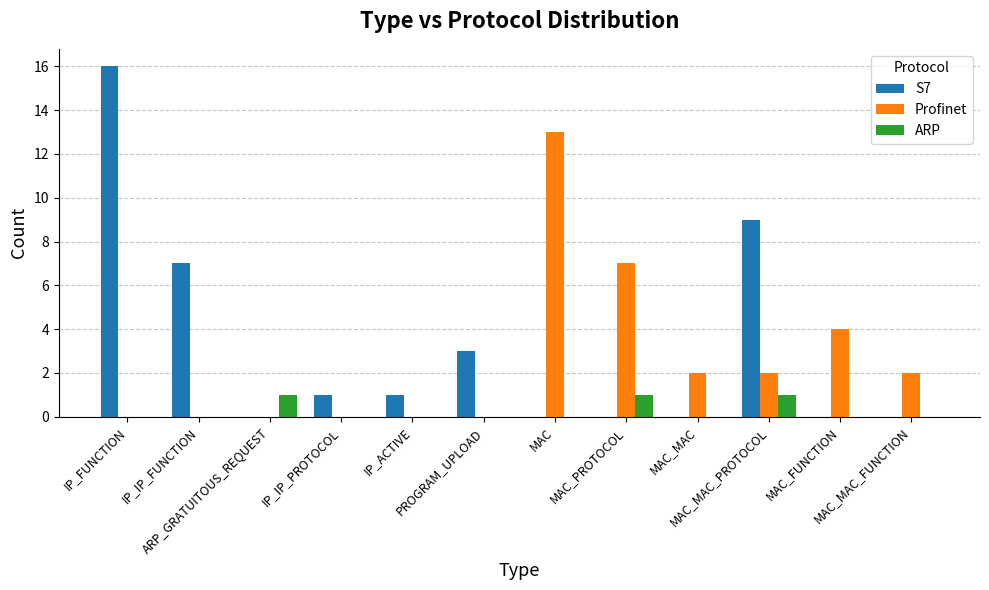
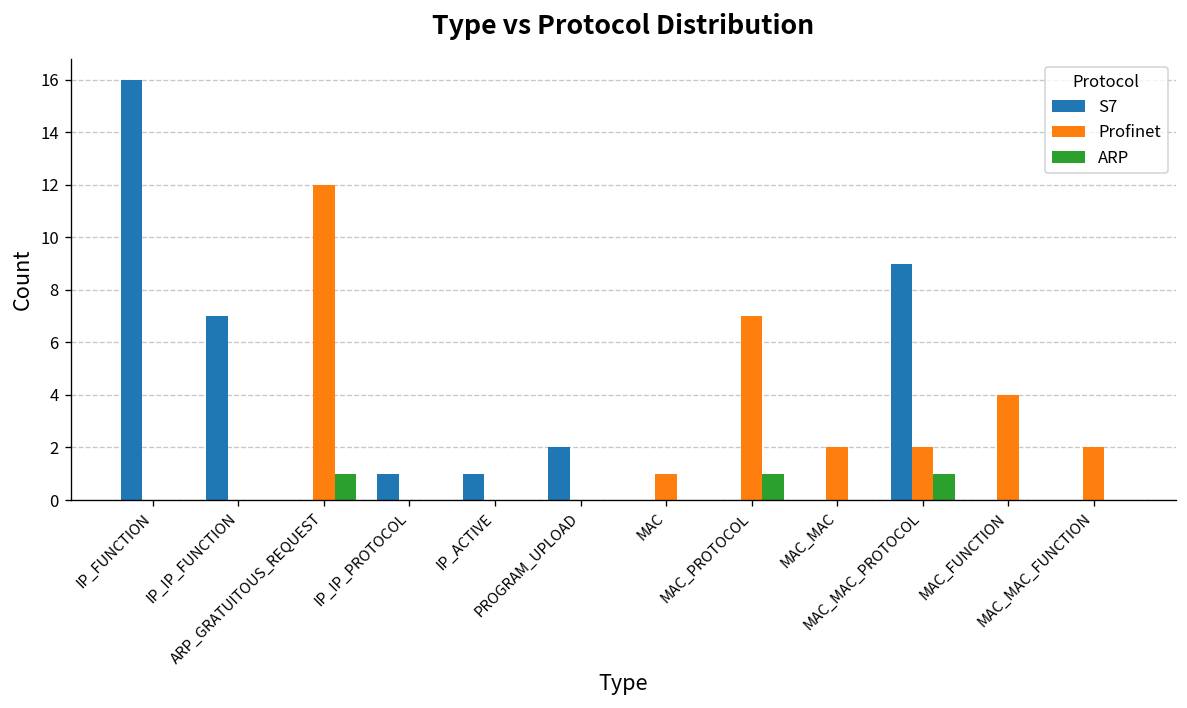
Profinet, ARP_GRATUITOUS_REQUEST: 0 -> 12
S7, PROGRAM_UPLOAD: 3 -> 2
Profinet, MAC: 13 -> 1
